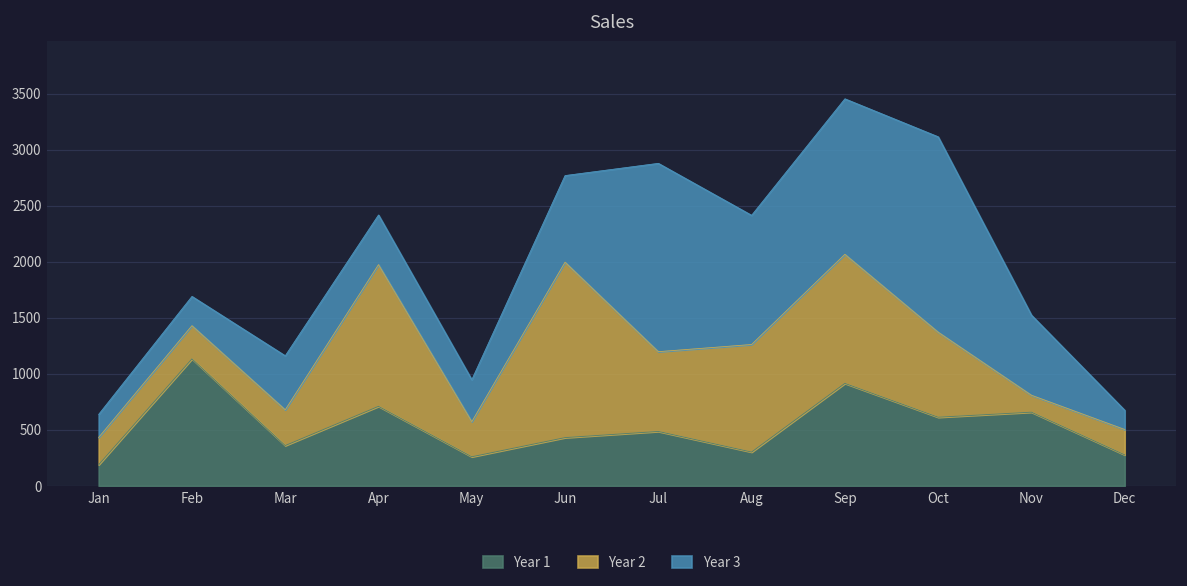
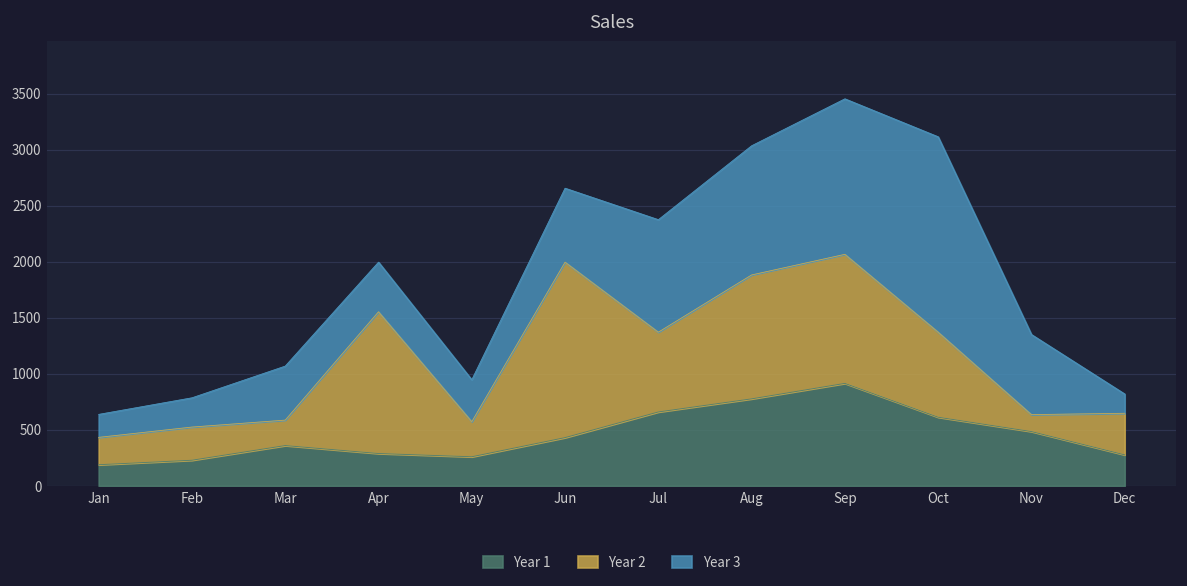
Year 1, Feb: 1100 -> 200
Year 2, Mar: 300 -> 200
Year 1, Apr: 700 -> 300
Year 3, Jun: 800 -> 700
Year 1, Jul: 500 -> 700
Year 3, Jul: 1700 -> 1000
Year 1, Aug: 300 -> 800
Year 2, Aug: 1000 -> 1100
Year 1, Nov: 700 -> 500
Year 2, Dec: 200 -> 400
